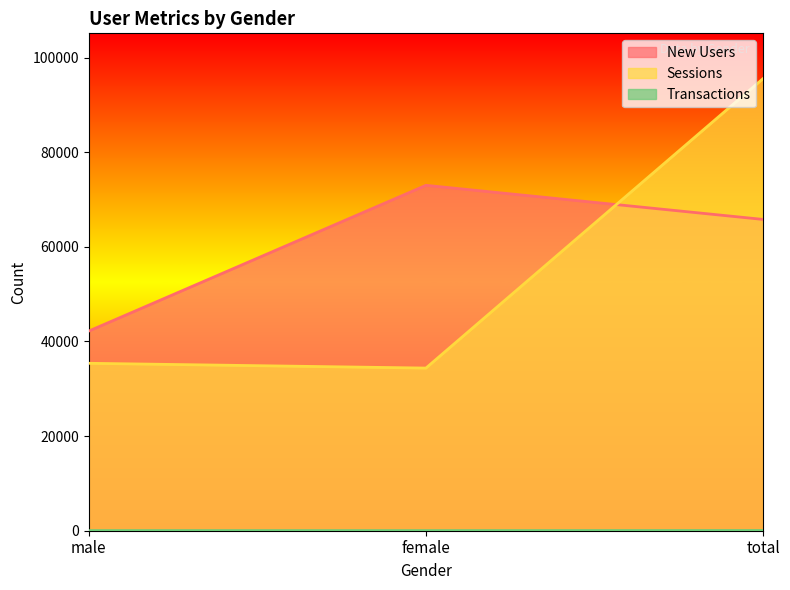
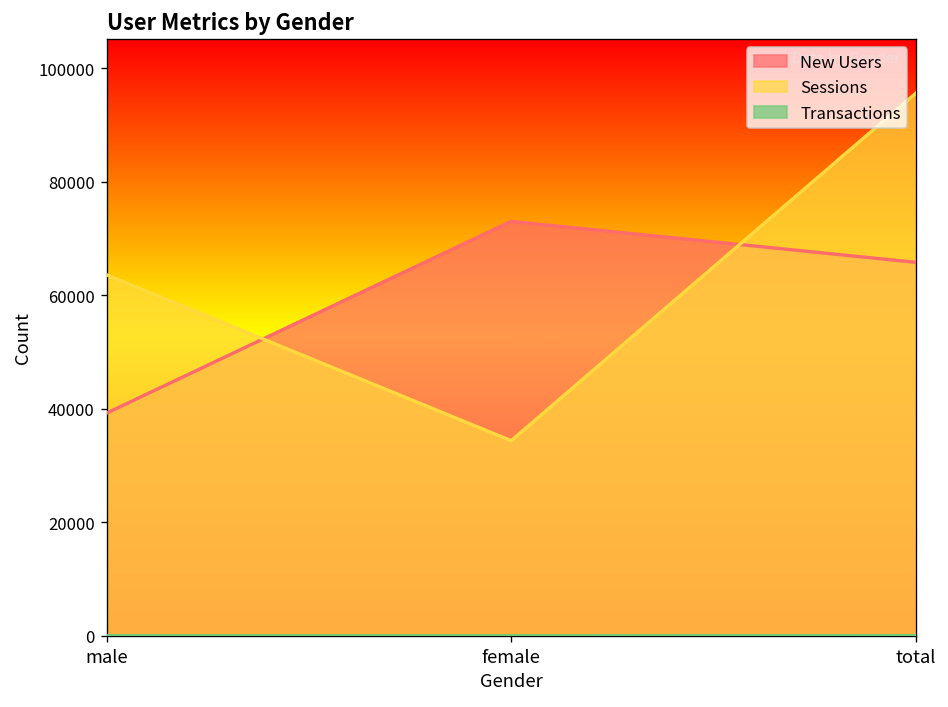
New Users, male: 42000 -> 39000
Sessions, male: 35000 -> 64000
